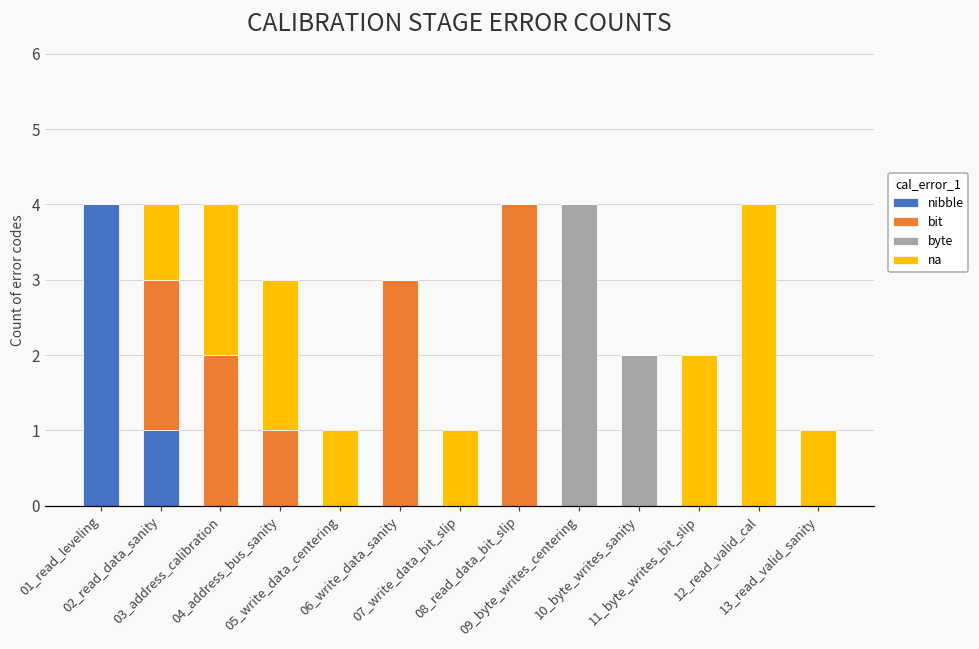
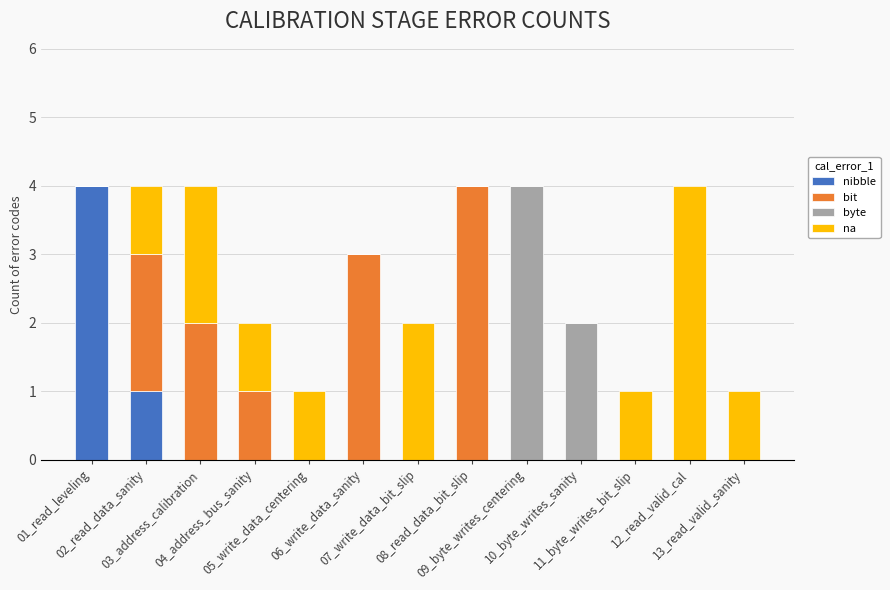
na, 04_address_bus_sanity: 2 -> 1
na, 07_write_data_bit_slip: 1 -> 2
na, 11_byte_writes_bit_slip: 2 -> 1
